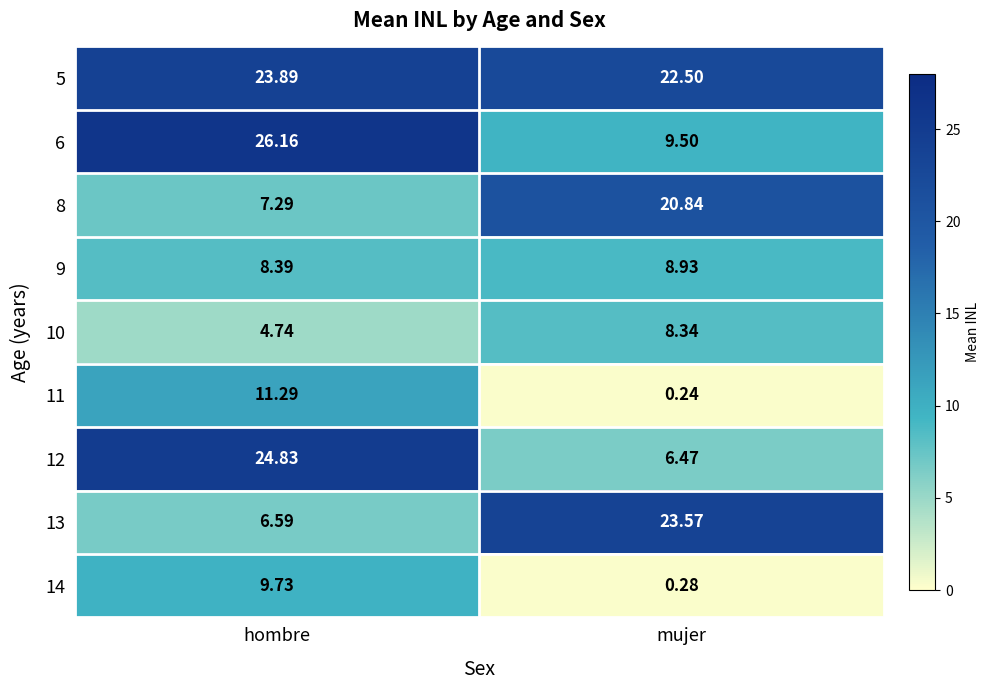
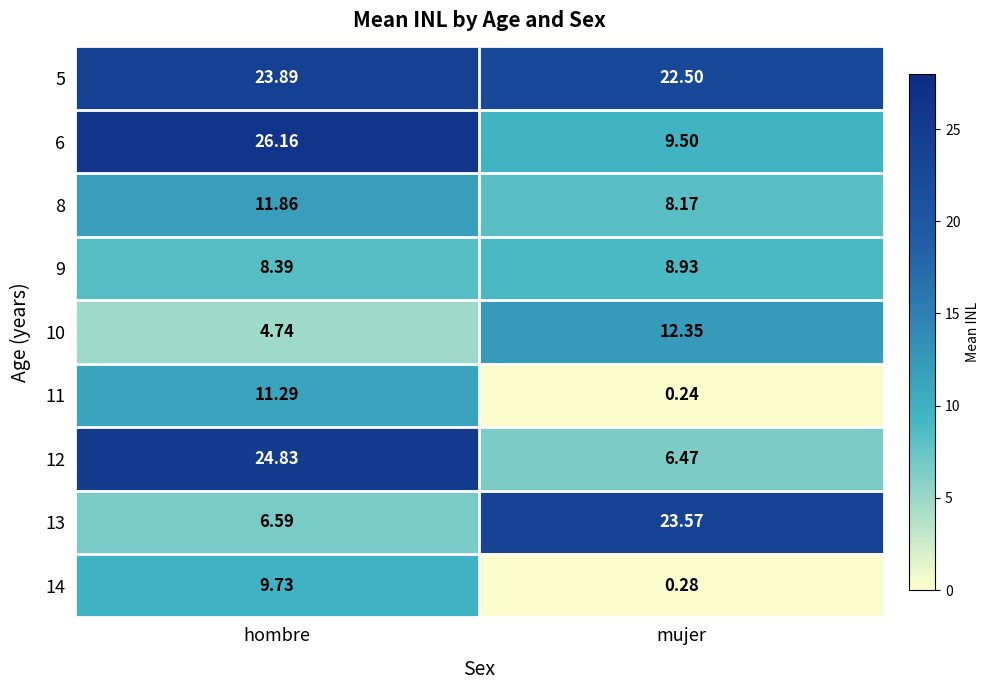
8, hombre: 7.29 -> 11.86
8, mujer: 20.84 -> 8.17
10, mujer: 8.34 -> 12.35
